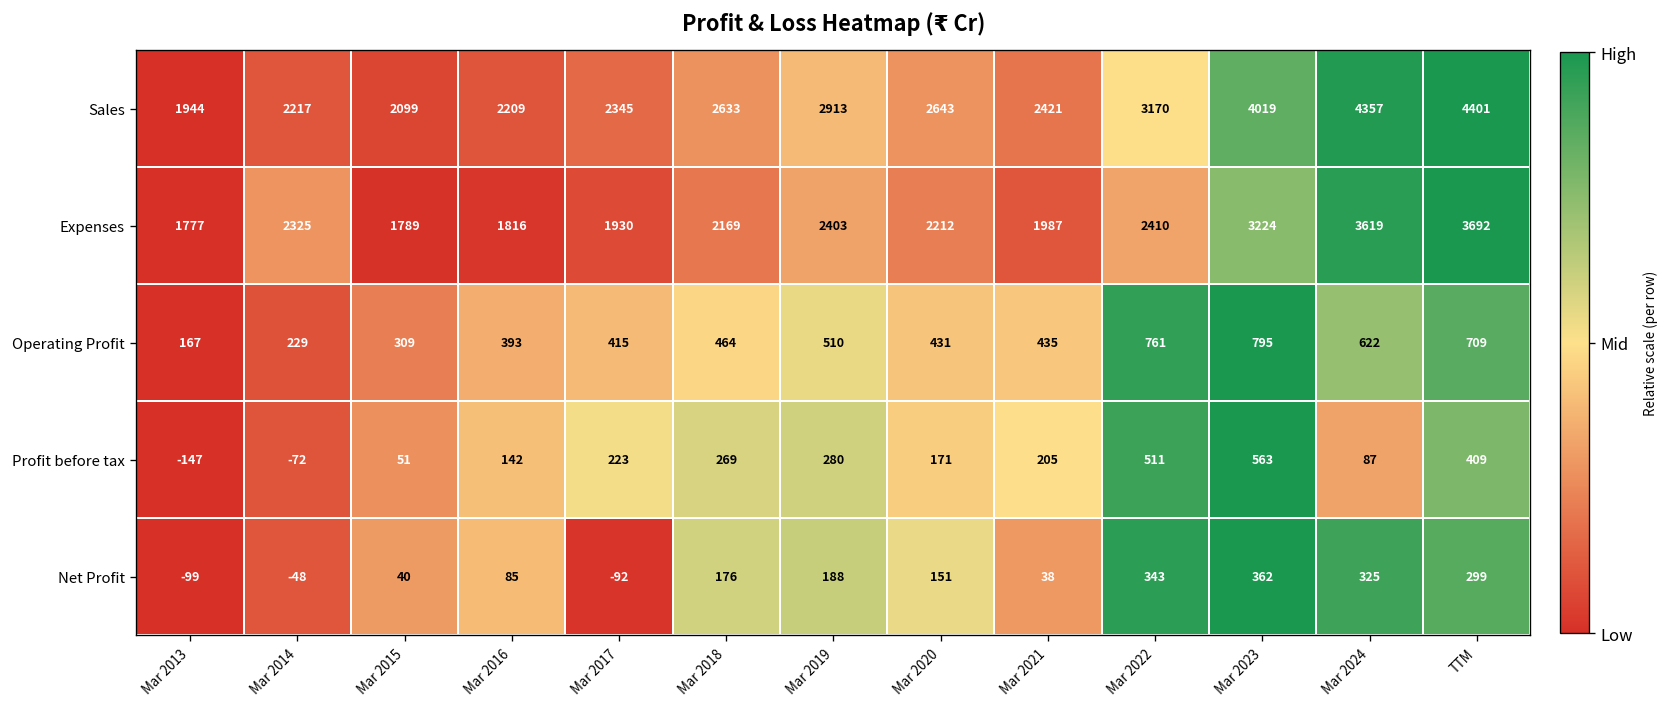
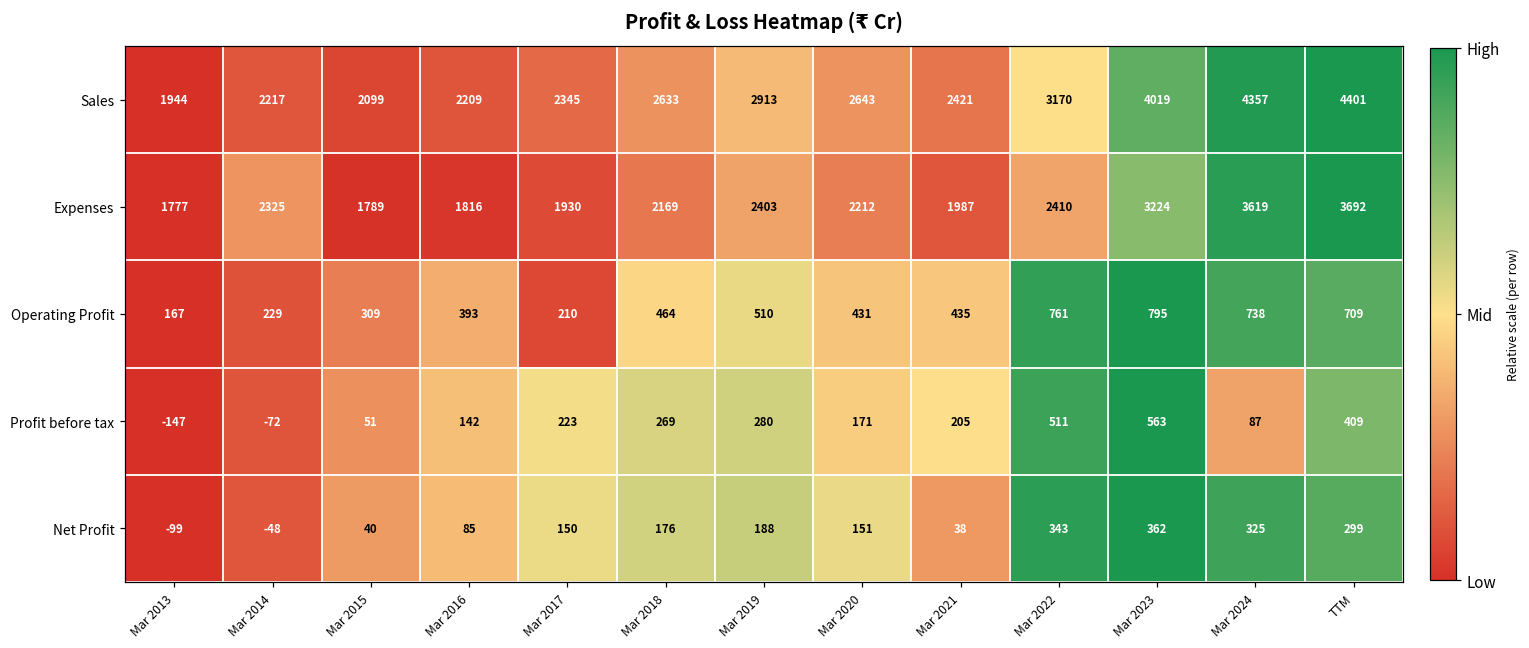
Operating Profit, Mar 2017: 415 -> 210
Operating Profit, Mar 2024: 622 -> 738
Net Profit, Mar 2017: -92 -> 150
